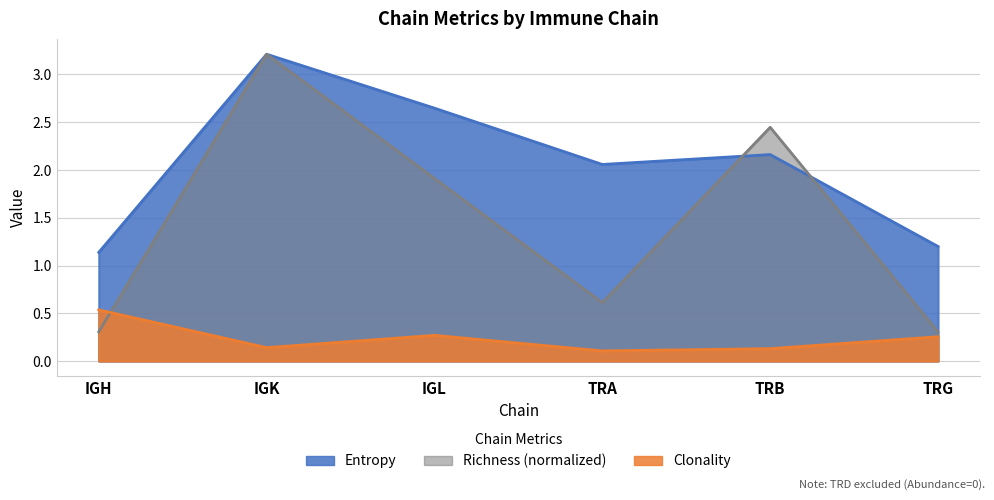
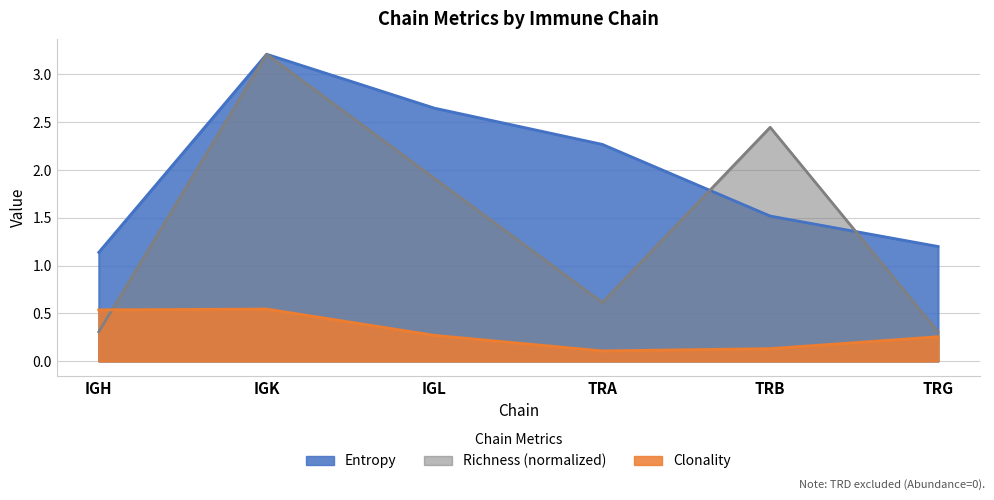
Clonality, IGK: 0.1 -> 0.5
Entropy, TRA: 2.1 -> 2.3
Entropy, TRB: 2.2 -> 1.5
